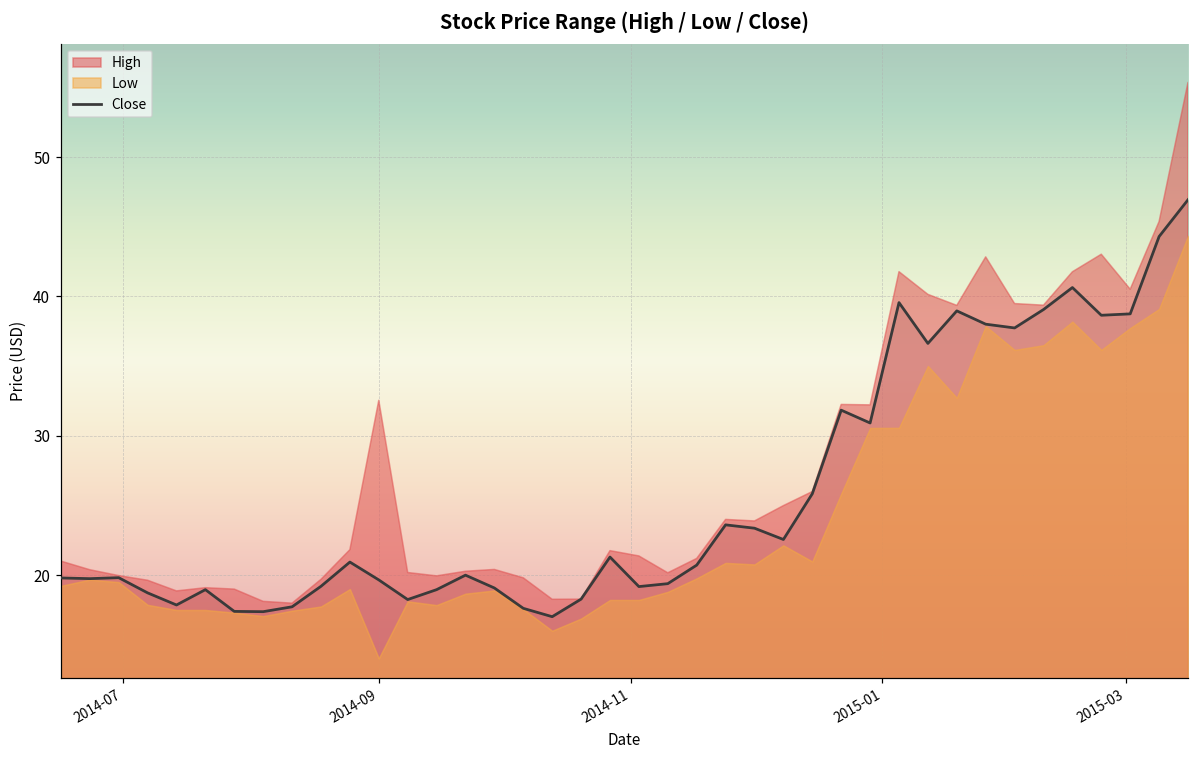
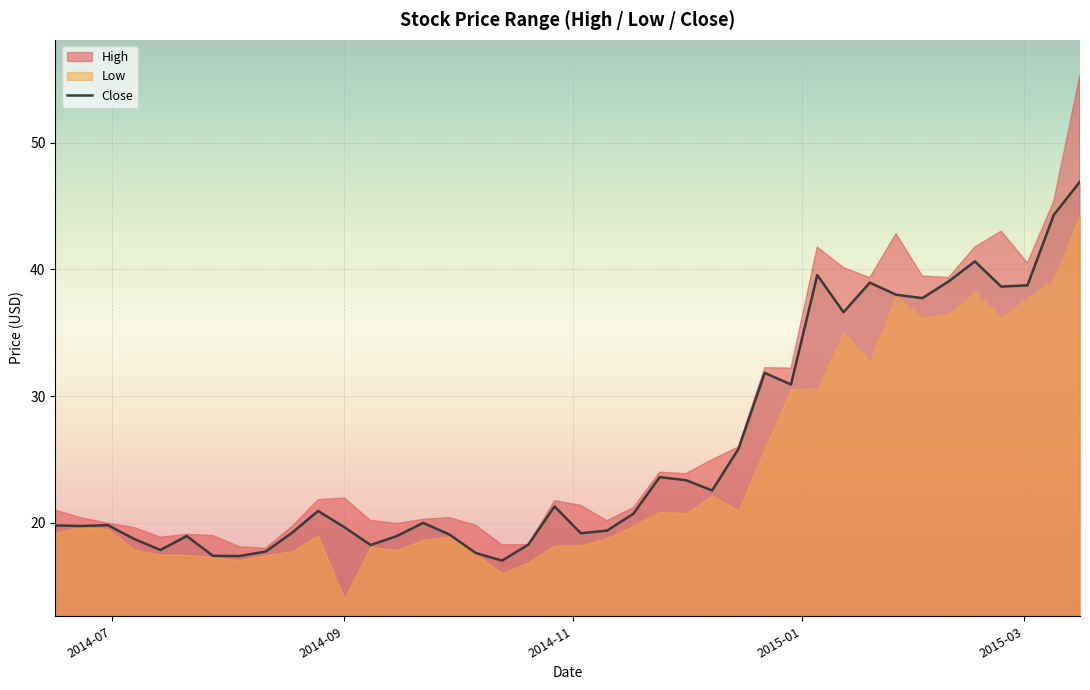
High, 2014-09: 32.5 -> 22.0
